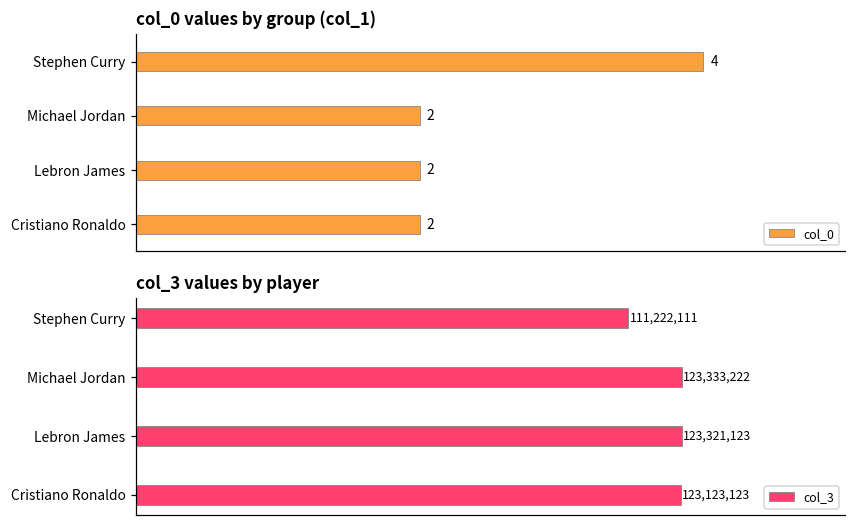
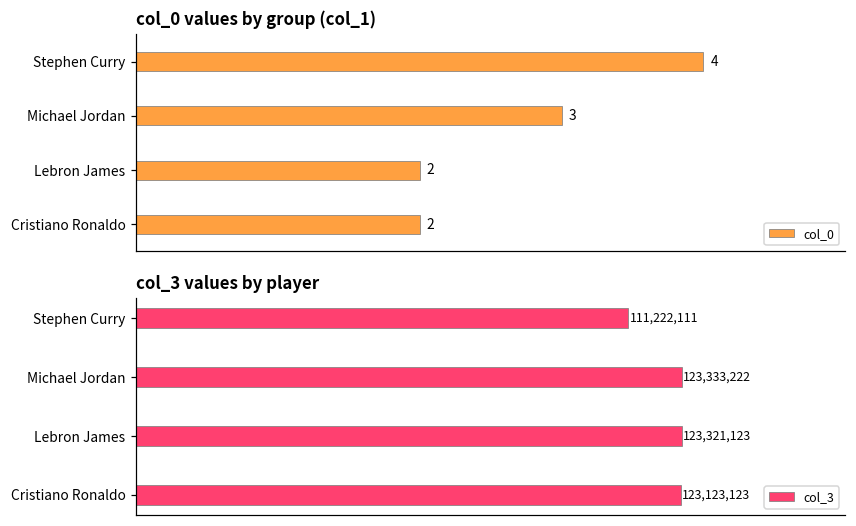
col_0 values by group (col_1), Michael Jordan: 2 -> 3
